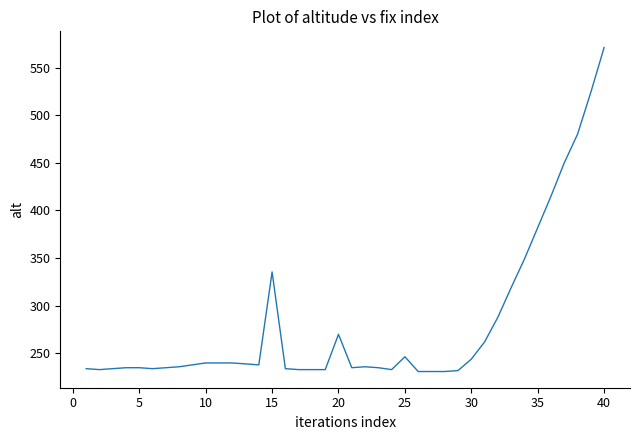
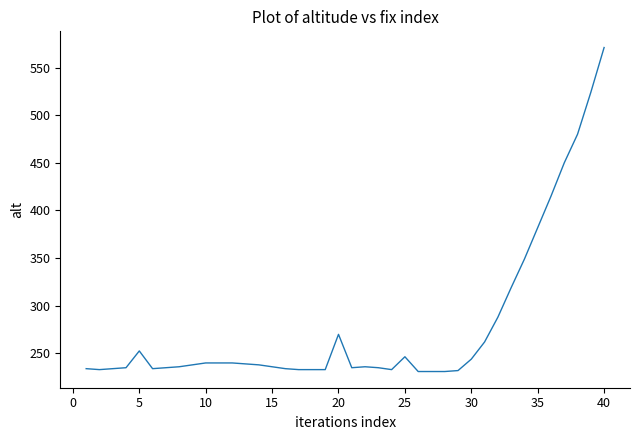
5: 240 -> 250
15: 340 -> 240
